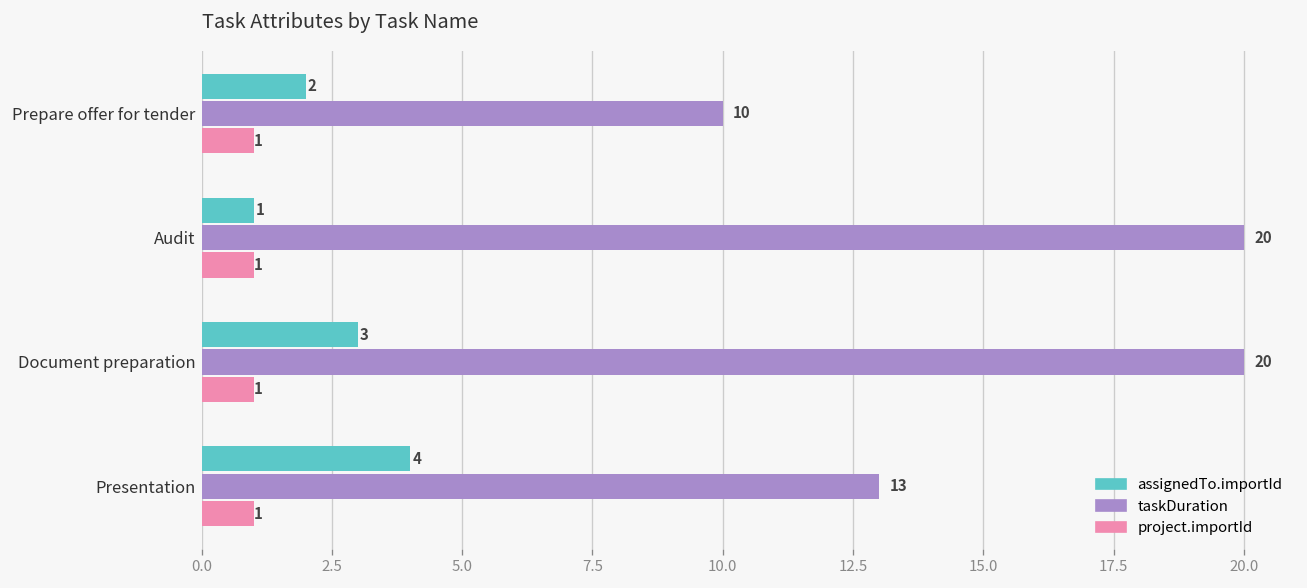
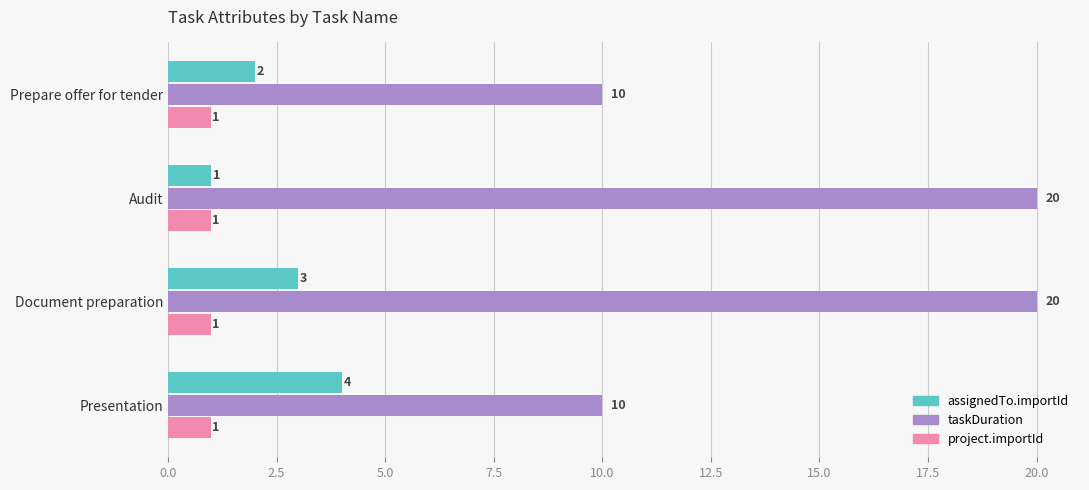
taskDuration, Presentation: 13 -> 10
